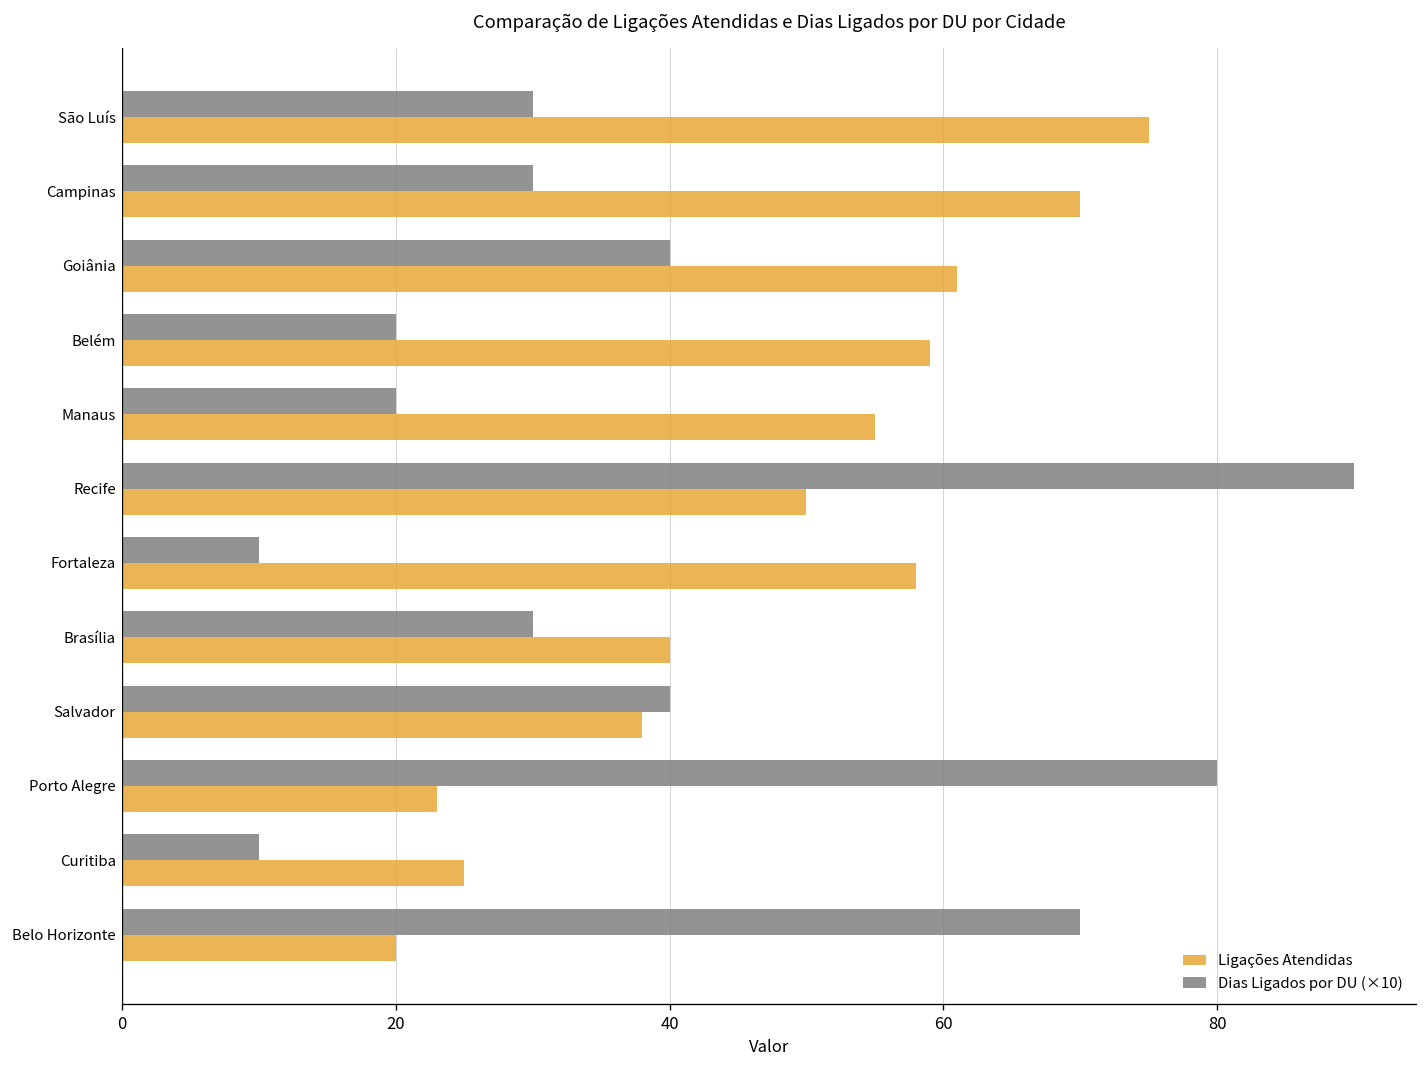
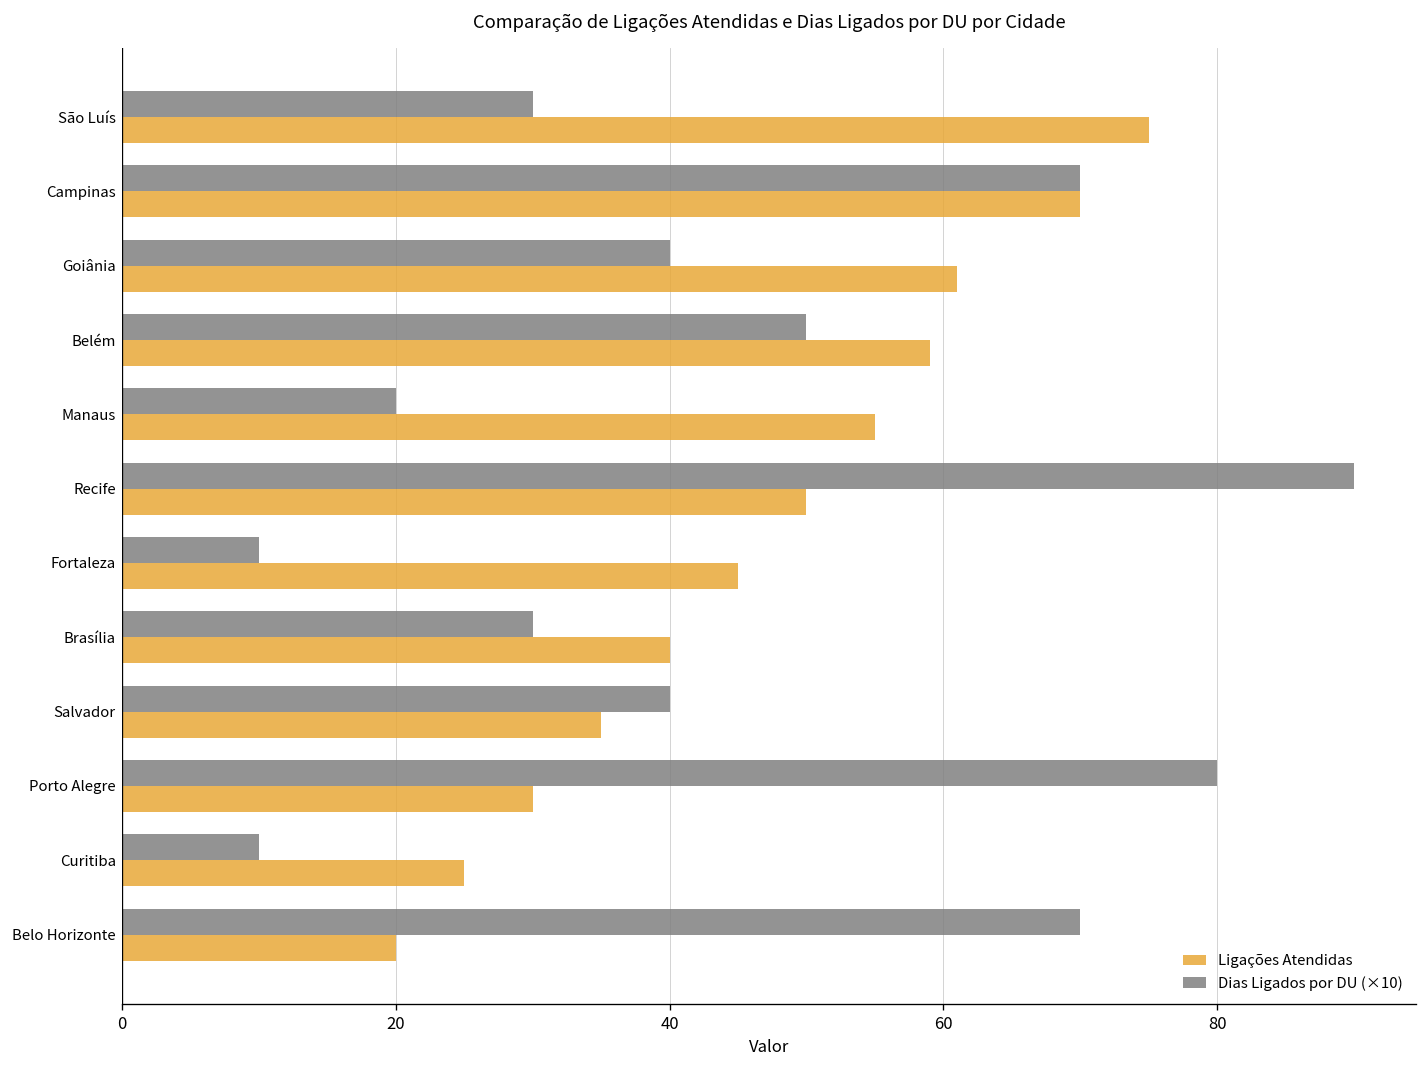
Dias Ligados por DU (×10), Campinas: 30.0 -> 70.0
Dias Ligados por DU (×10), Belém: 20.0 -> 50.0
Ligações Atendidas, Fortaleza: 58 -> 45
Ligações Atendidas, Salvador: 38 -> 35
Ligações Atendidas, Porto Alegre: 23 -> 30
